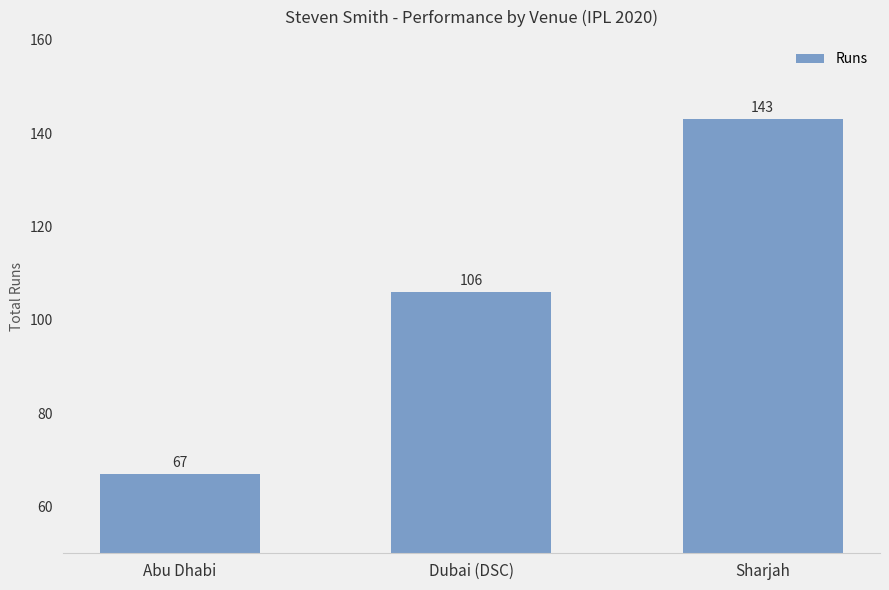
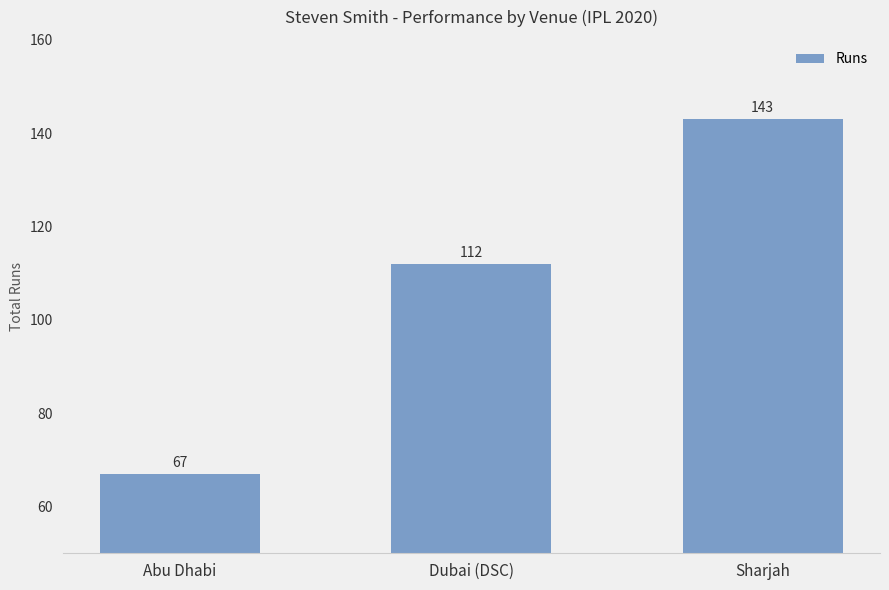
Dubai (DSC): 106 -> 112
